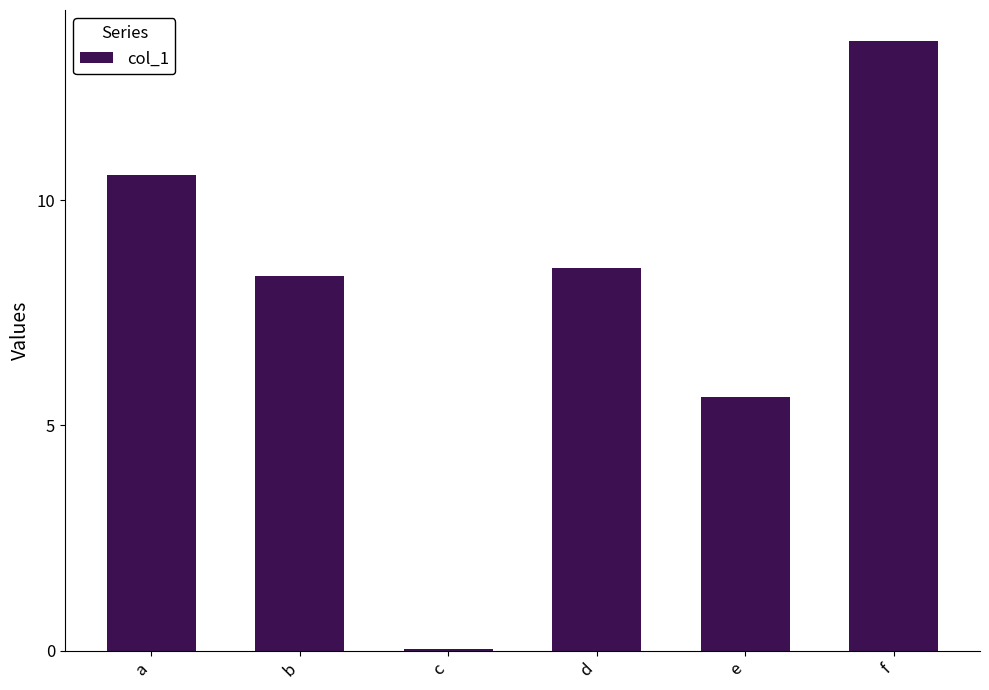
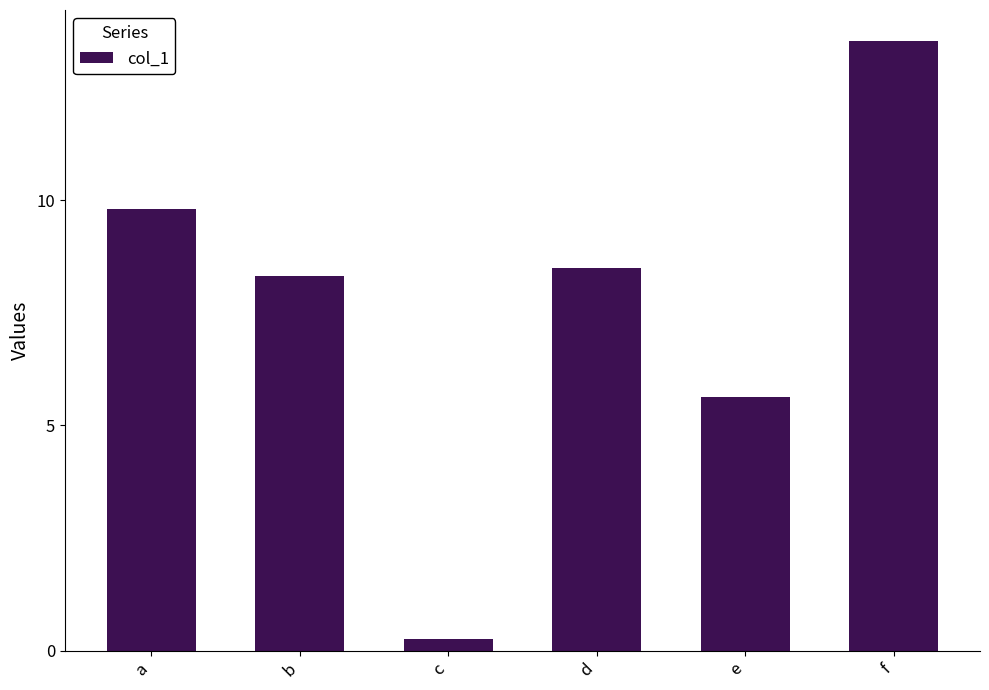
a: 10.5 -> 9.8
c: 0.0 -> 0.3
